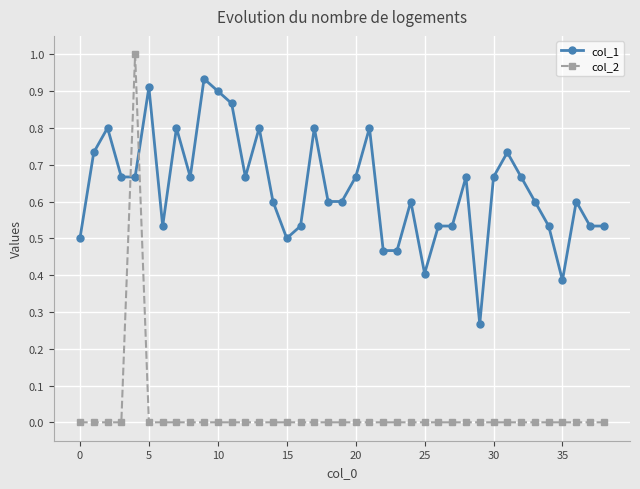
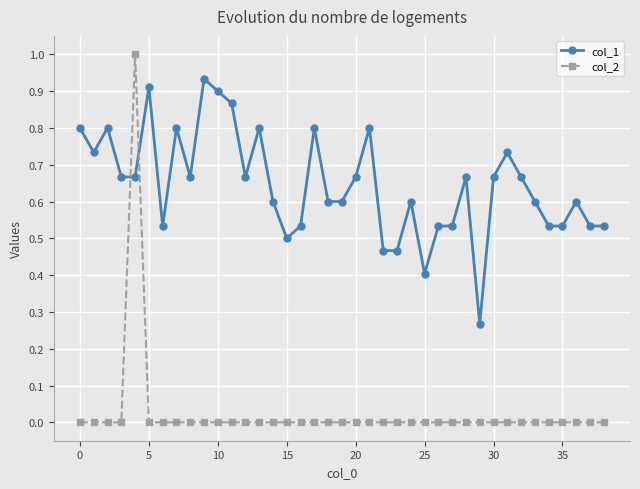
col_1, 0: 0.5 -> 0.8
col_1, 35: 0.39 -> 0.53
